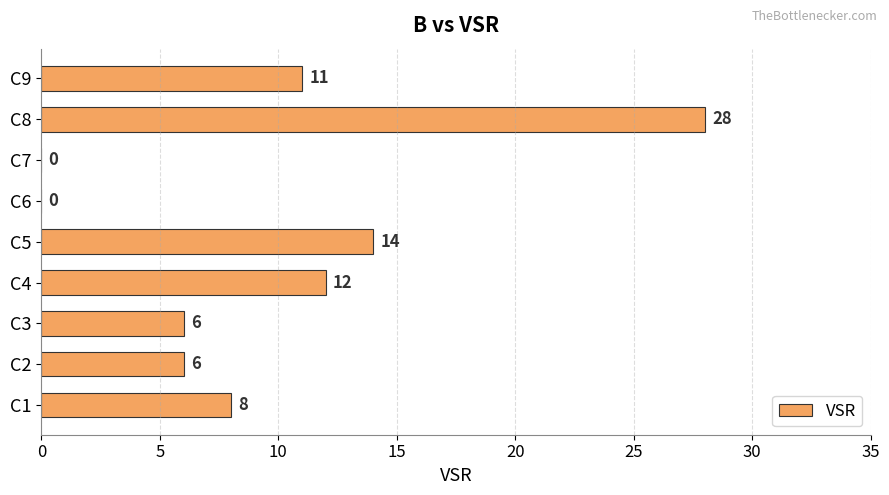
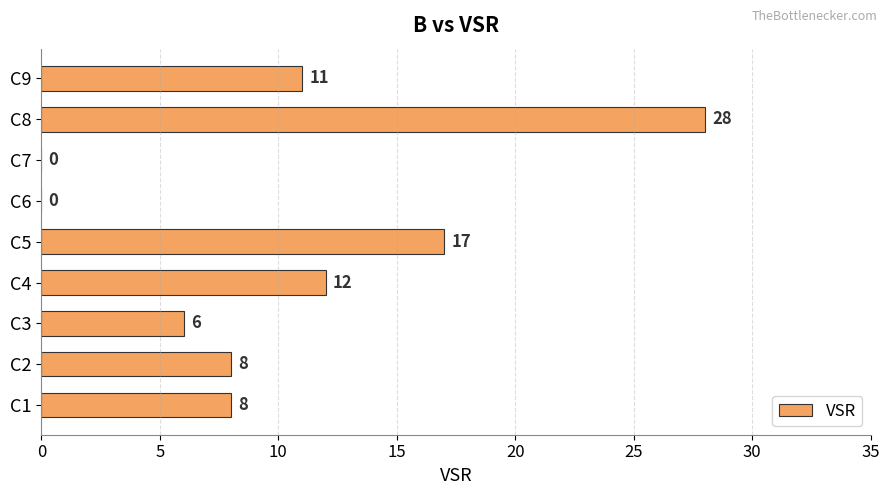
C5: 14 -> 17
C2: 6 -> 8
